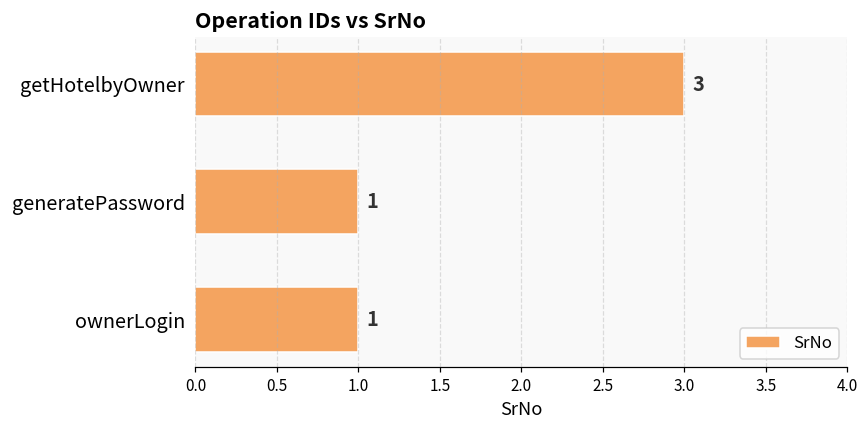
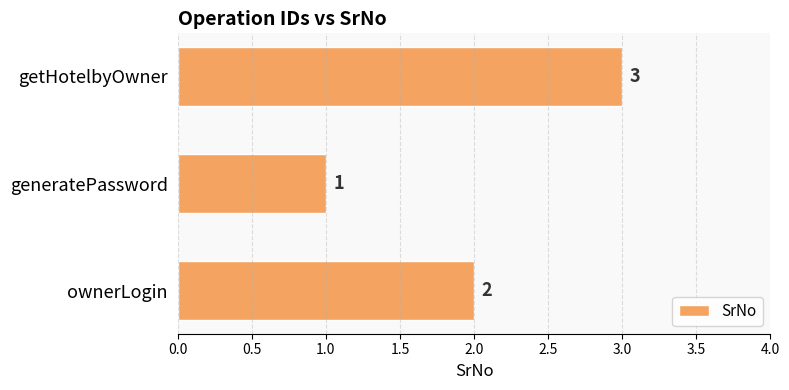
ownerLogin: 1 -> 2
